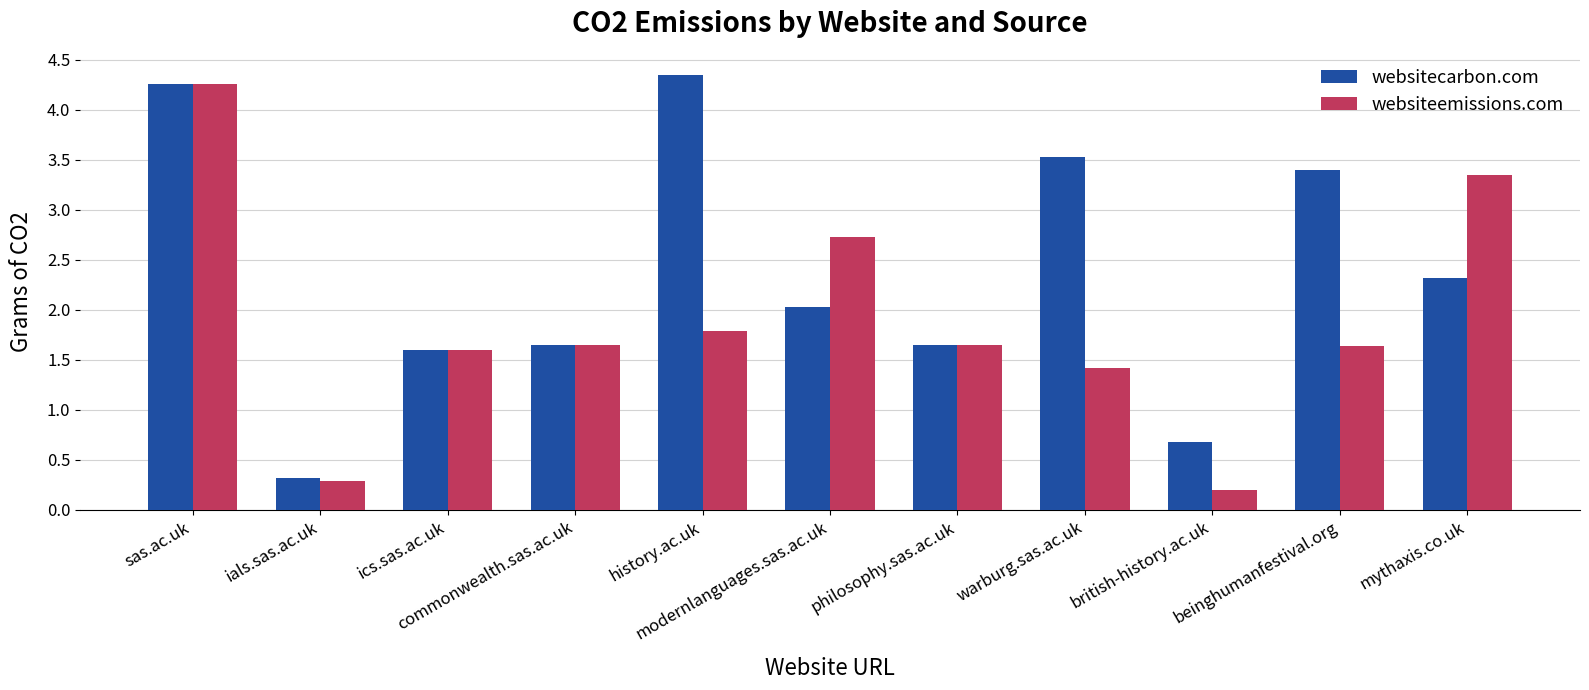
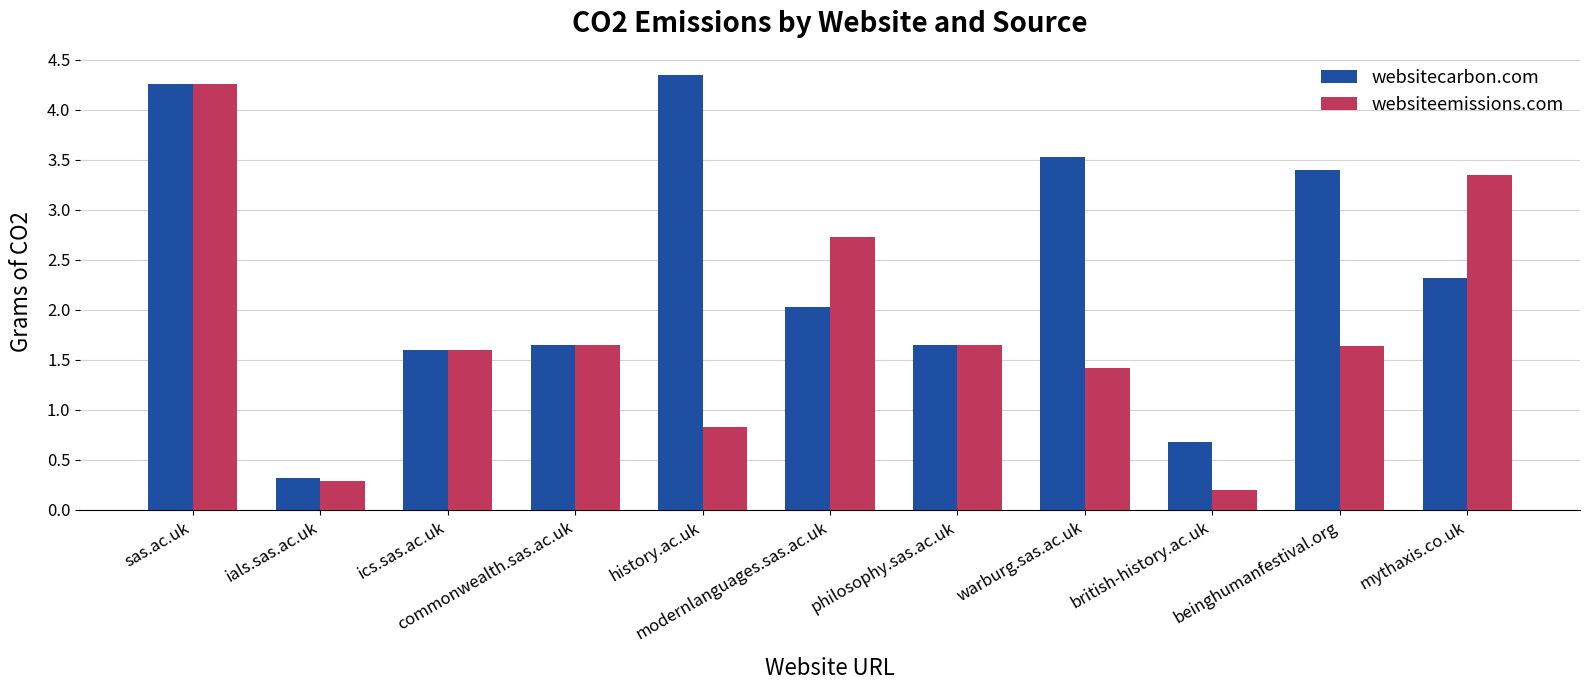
websiteemissions.com, history.ac.uk: 1.79 -> 0.83
